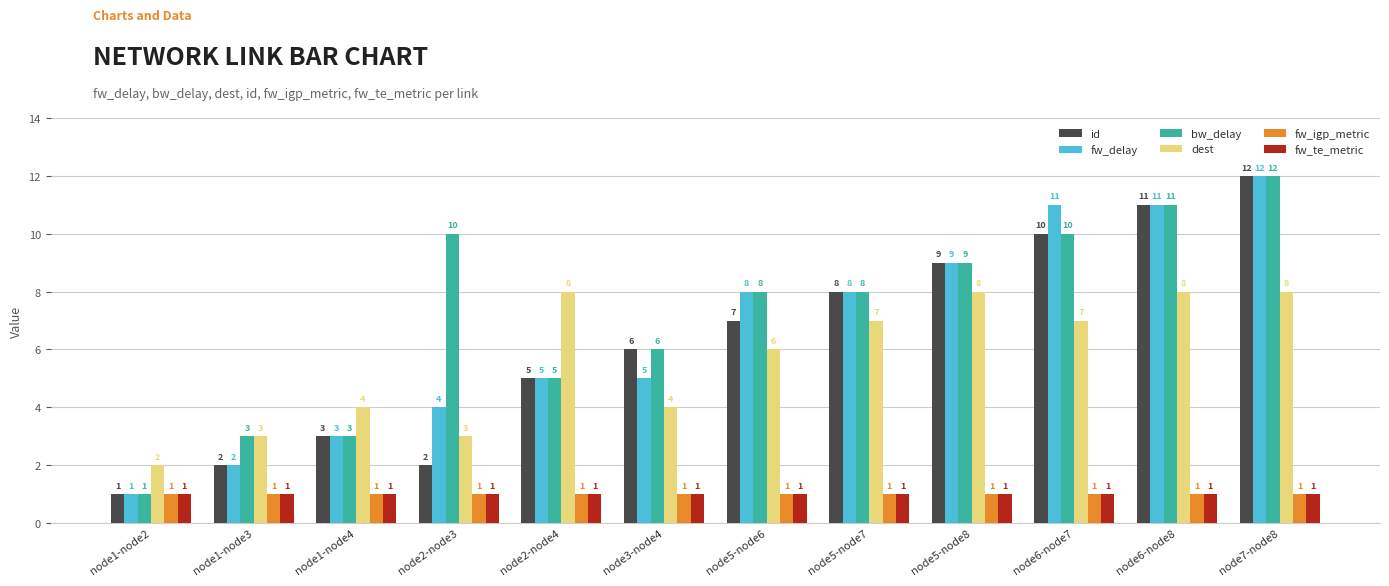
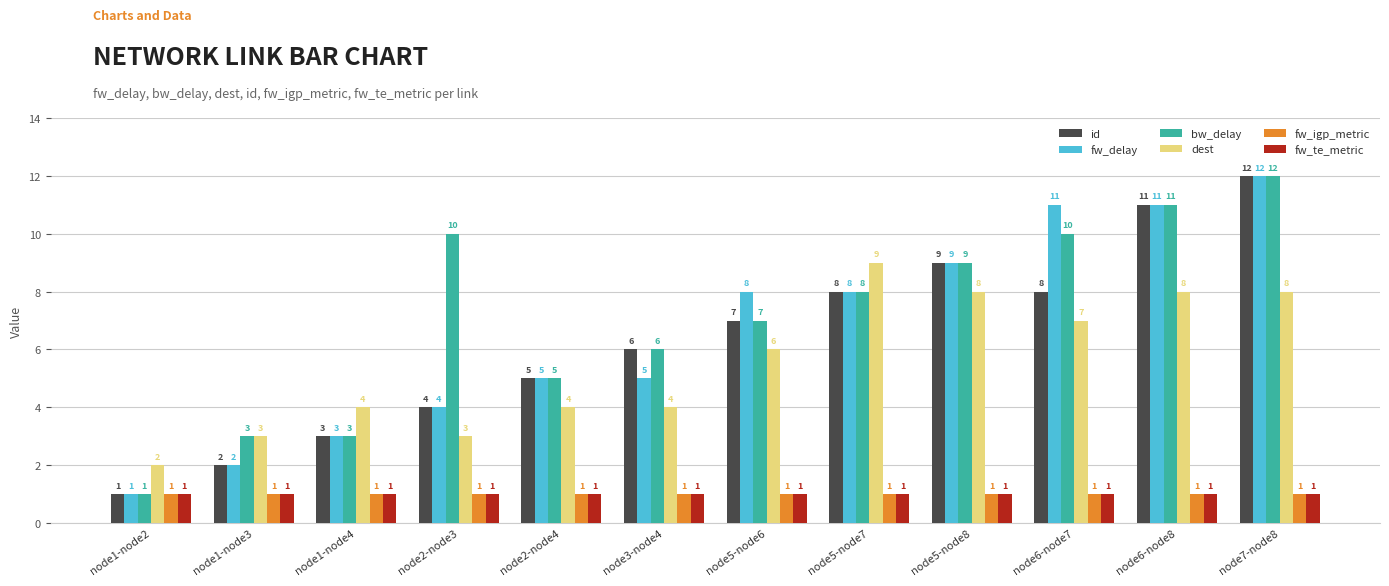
id, node2-node3: 2 -> 4
dest, node2-node4: 8 -> 4
bw_delay, node5-node6: 8 -> 7
dest, node5-node7: 7 -> 9
id, node6-node7: 10 -> 8
